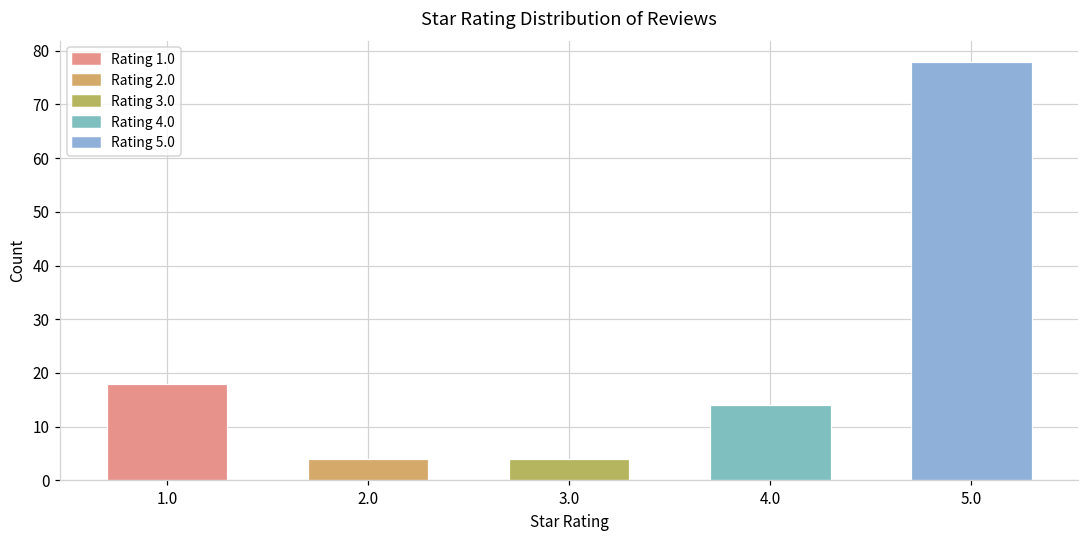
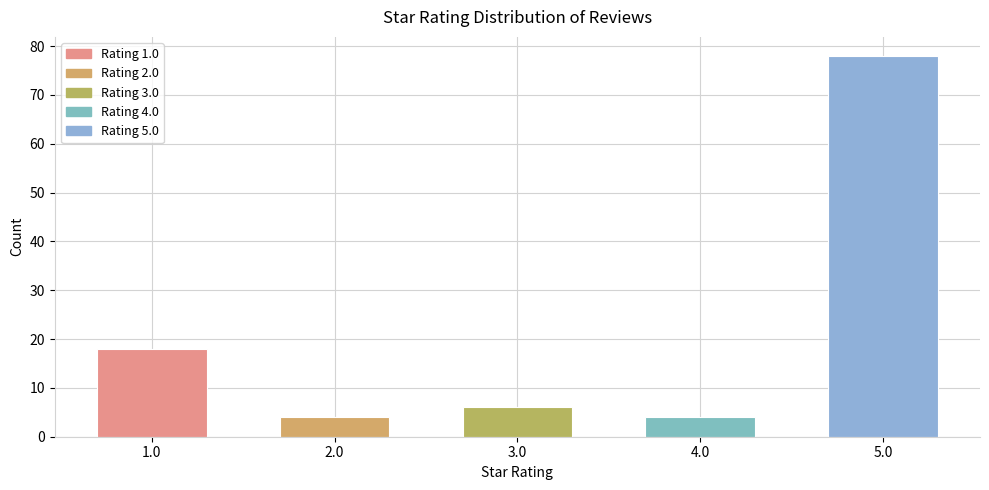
3.0: 4 -> 6
4.0: 14 -> 4
